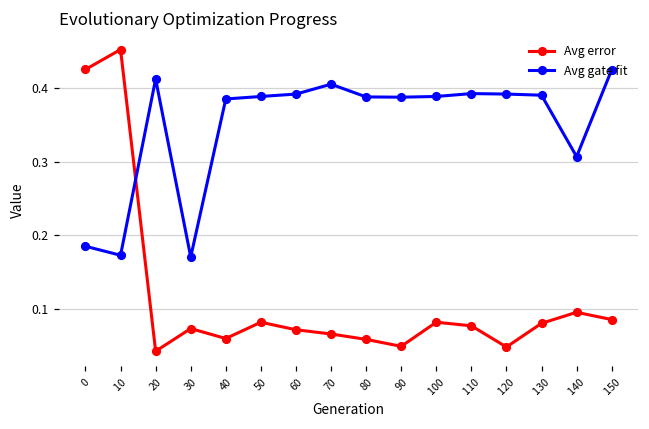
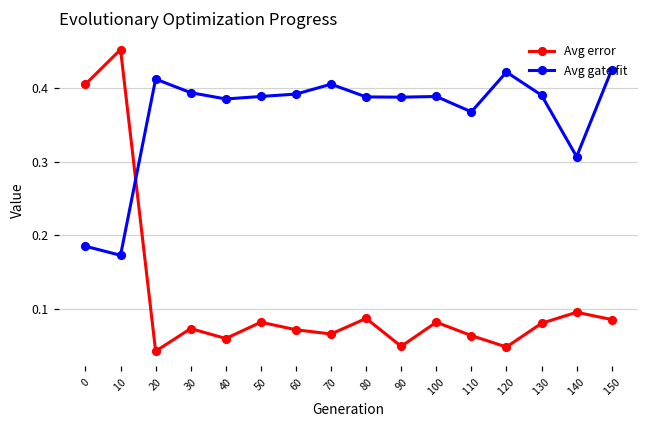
Avg error, 0: 0.43 -> 0.41
Avg gate fit, 30: 0.17 -> 0.39
Avg error, 80: 0.06 -> 0.09
Avg error, 110: 0.08 -> 0.06
Avg gate fit, 110: 0.39 -> 0.37
Avg gate fit, 120: 0.39 -> 0.42
